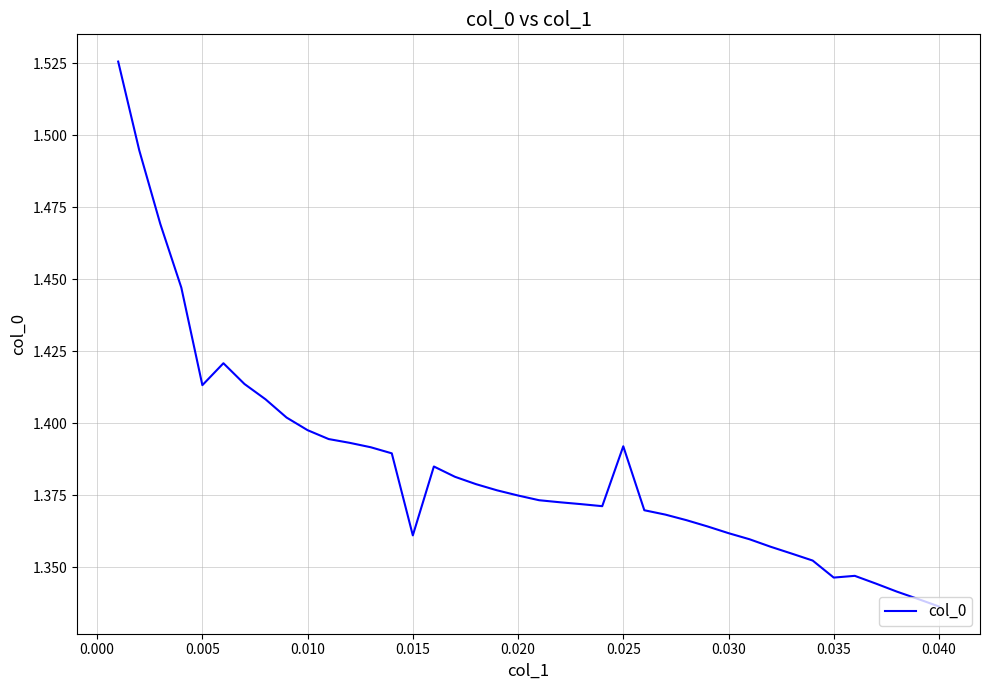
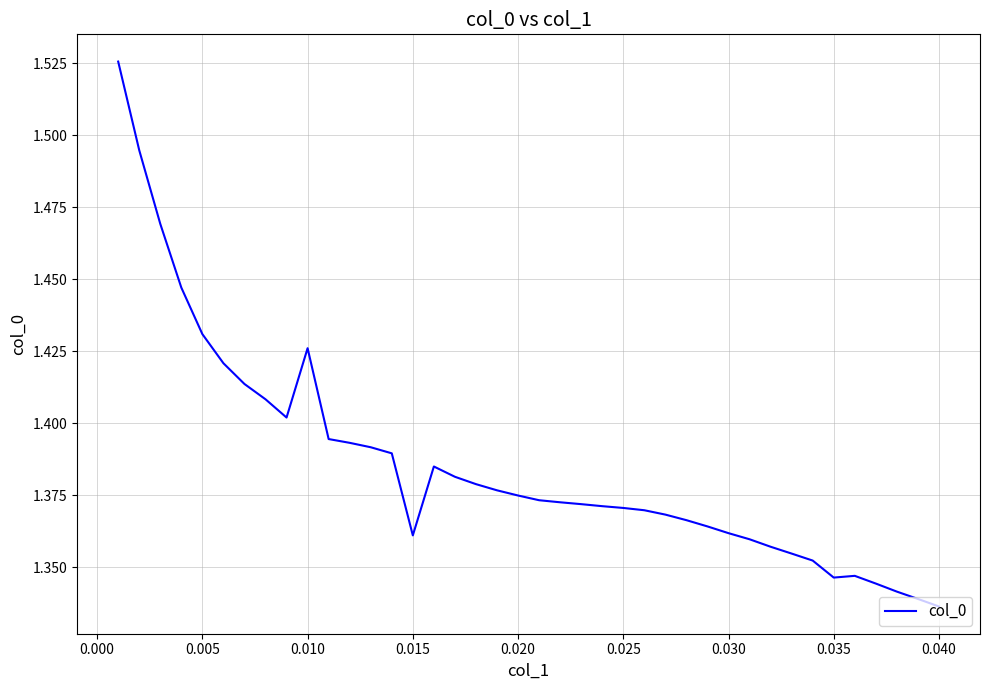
0.005: 1.413 -> 1.431
0.010: 1.398 -> 1.426
0.025: 1.392 -> 1.371
